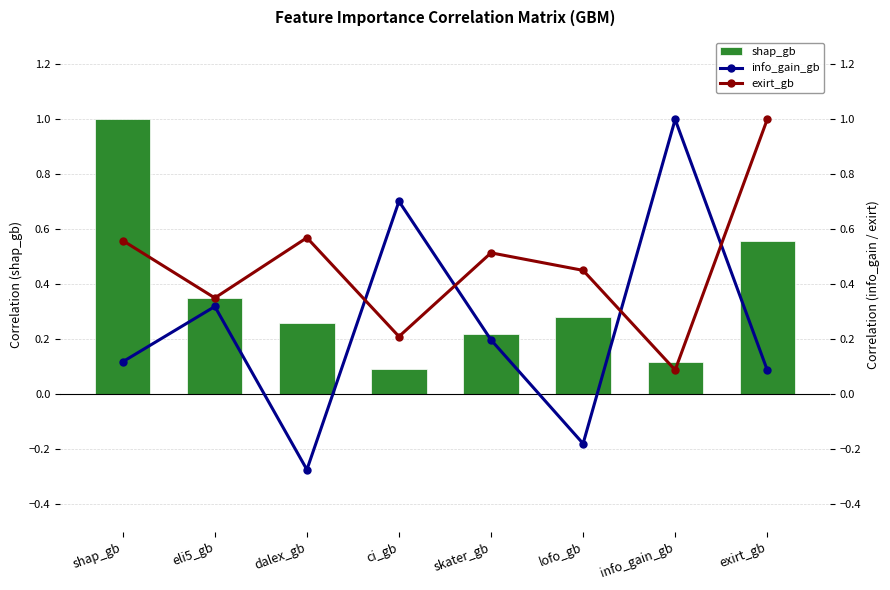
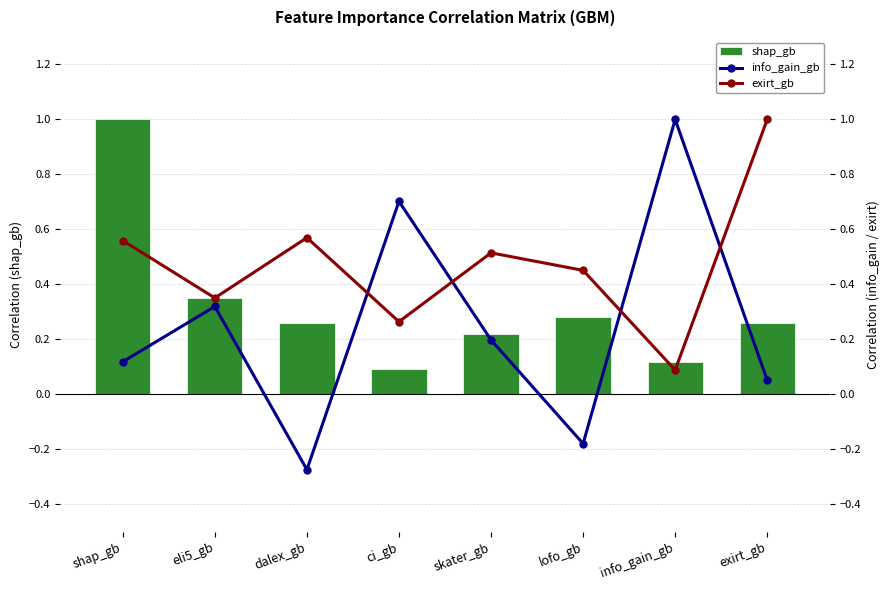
shap_gb, exirt_gb: 0.56 -> 0.26
exirt_gb, ci_gb: 0.21 -> 0.26
info_gain_gb, exirt_gb: 0.09 -> 0.05
